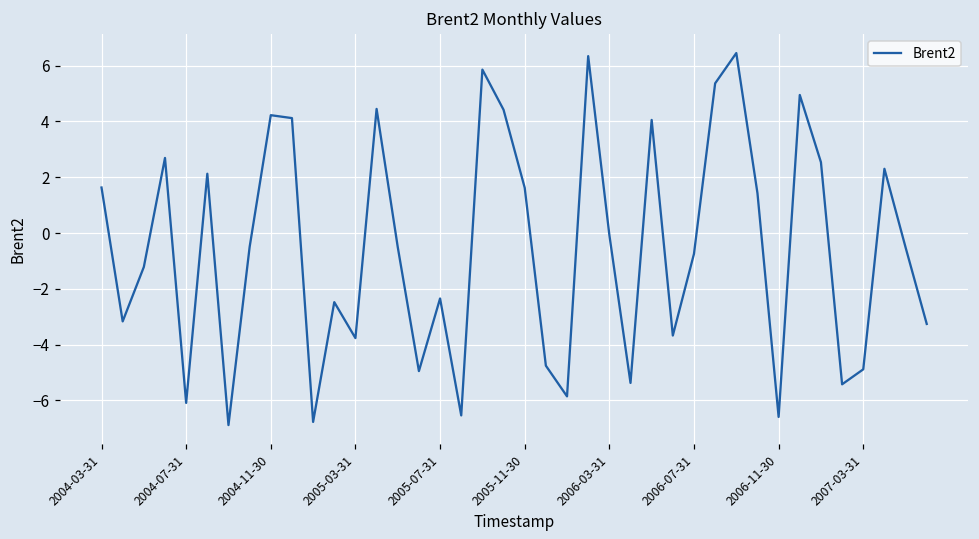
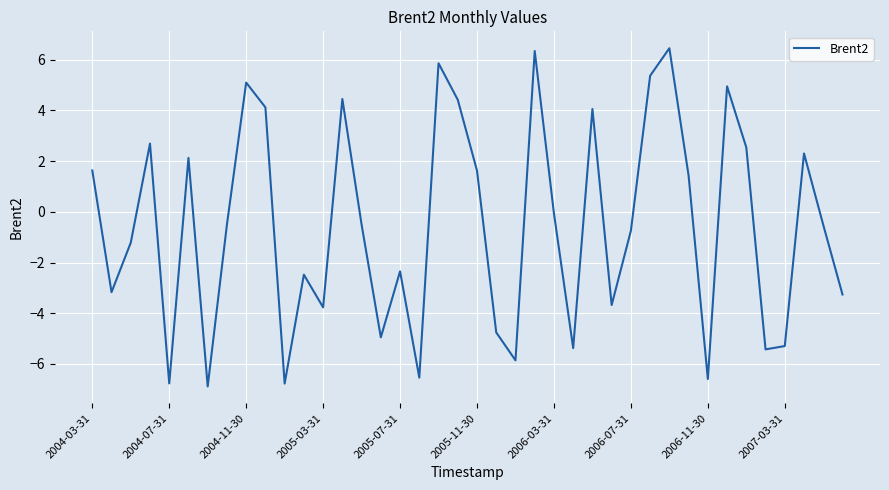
2004-07-31: -6.1 -> -6.8
2004-11-30: 4.2 -> 5.1
2007-03-31: -4.9 -> -5.3
